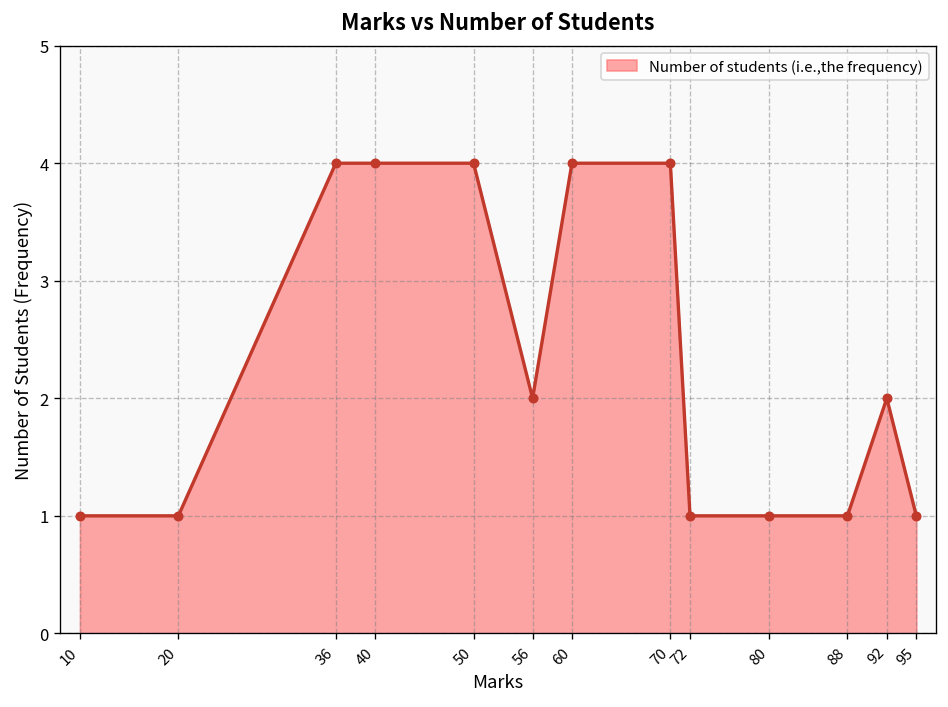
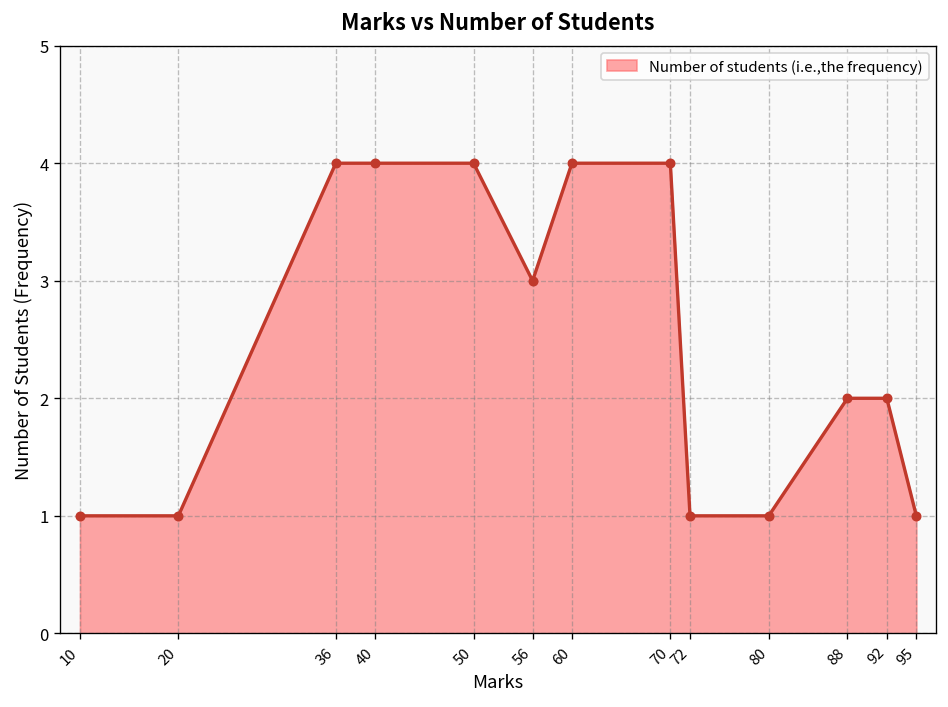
56: 2 -> 3
88: 1 -> 2
